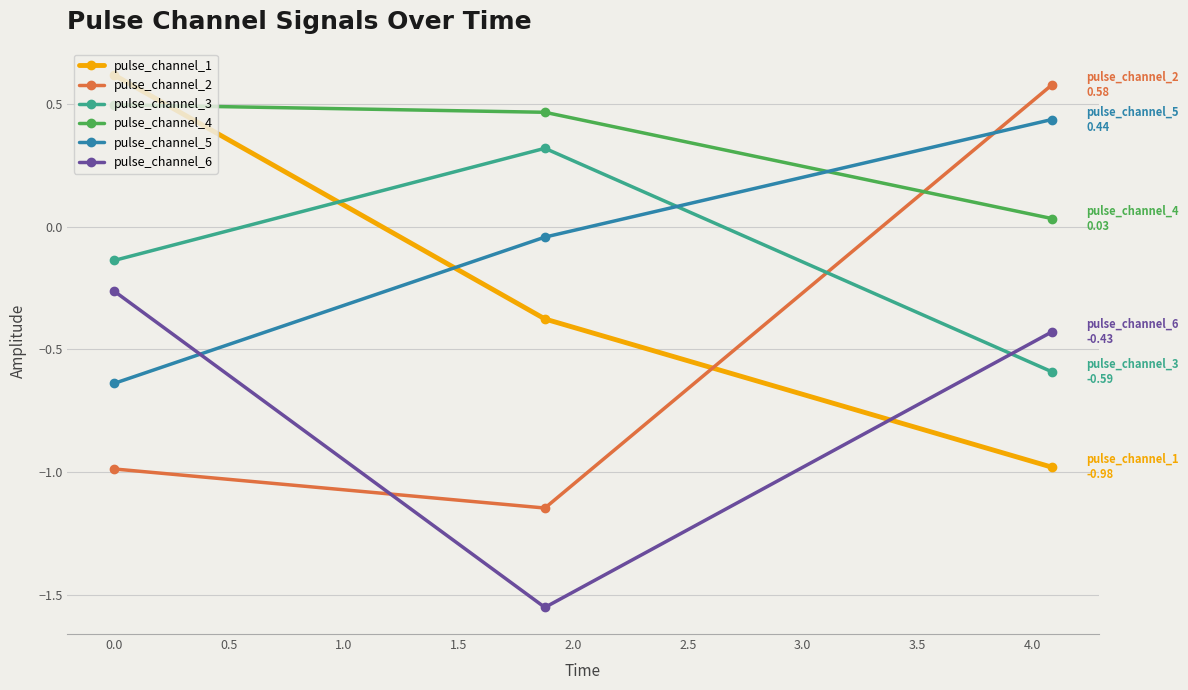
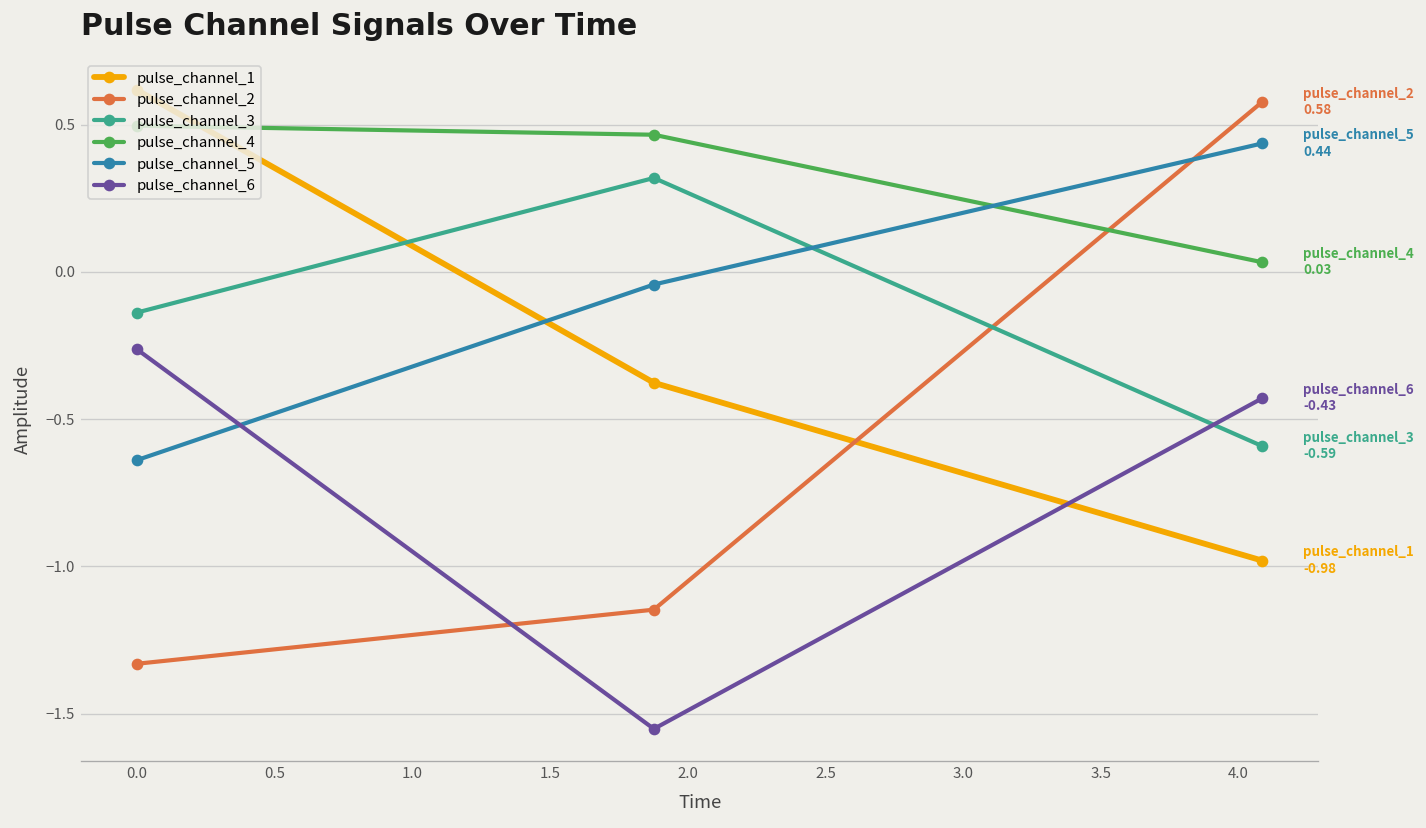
pulse_channel_2, 0.0: -0.99 -> -1.33
